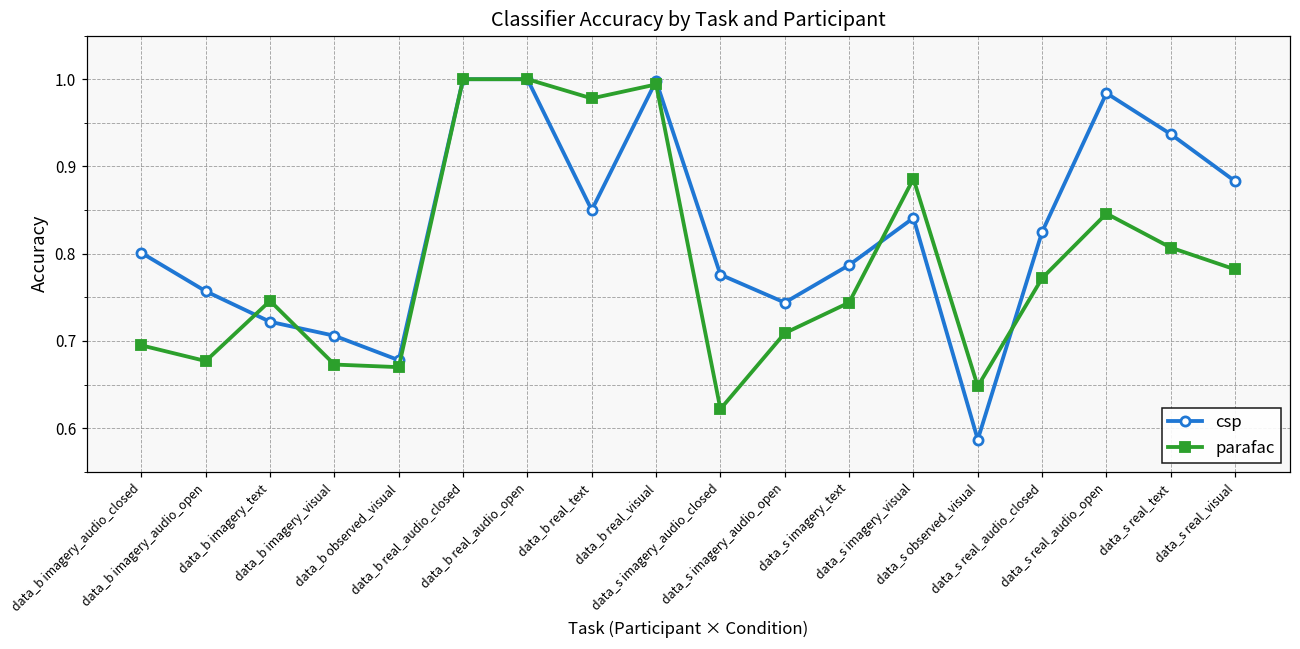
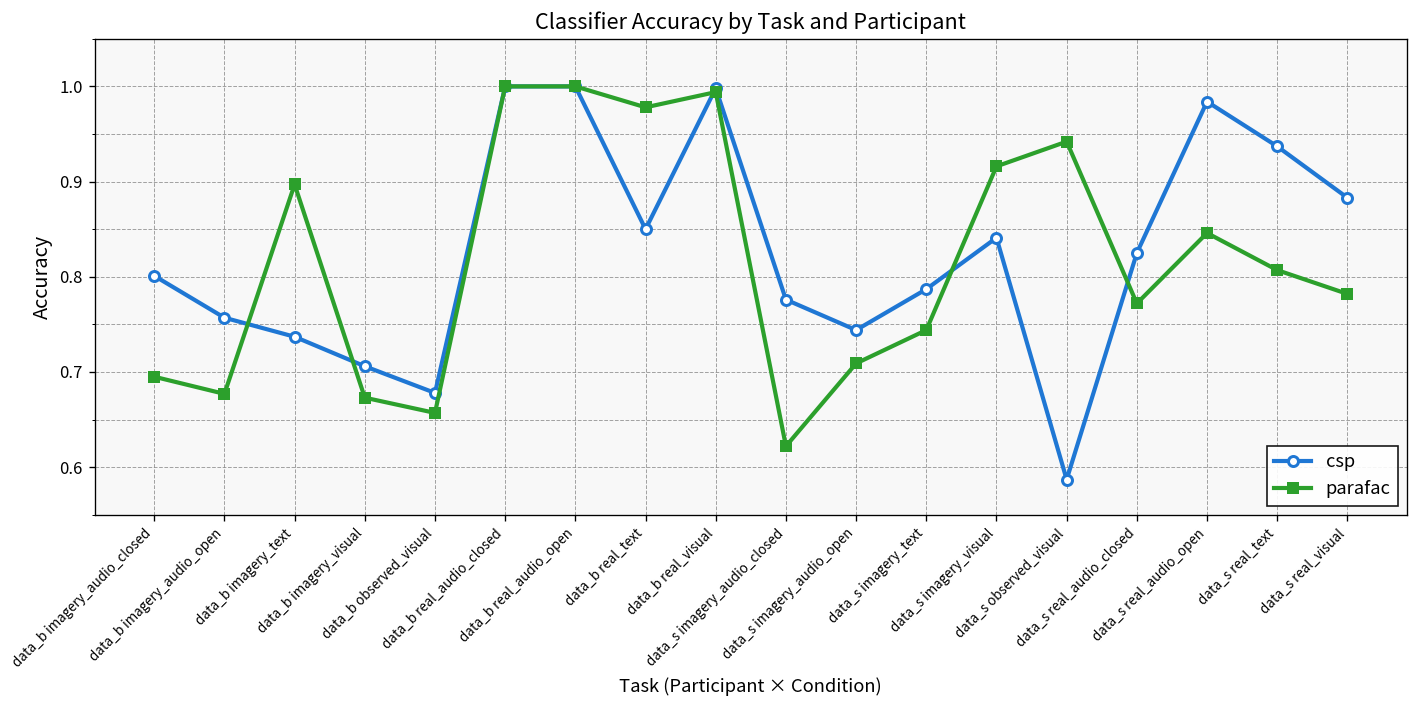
csp, data_b imagery_text: 0.72 -> 0.74
parafac, data_b imagery_text: 0.75 -> 0.90
parafac, data_b observed_visual: 0.67 -> 0.66
parafac, data_s imagery_visual: 0.89 -> 0.92
parafac, data_s observed_visual: 0.65 -> 0.94
